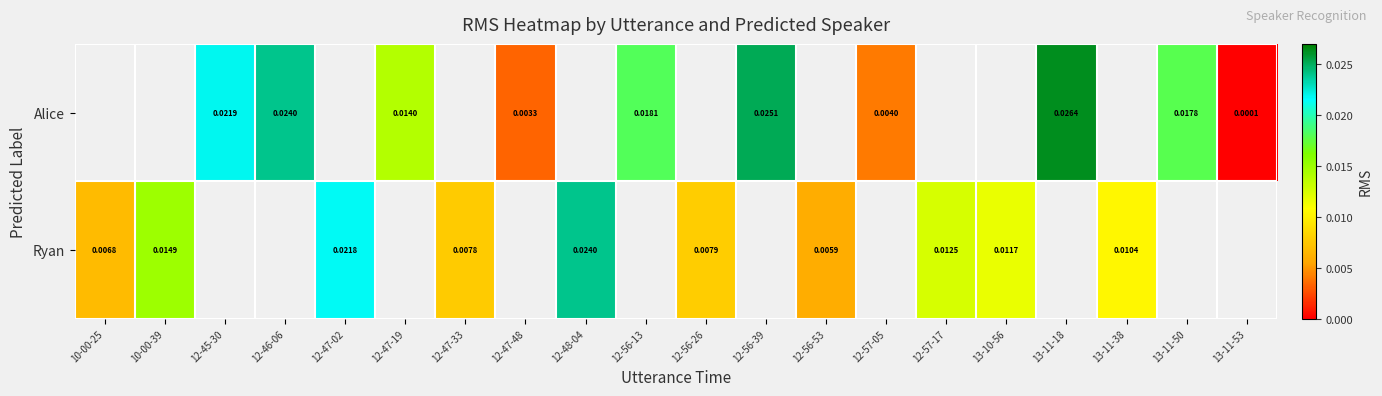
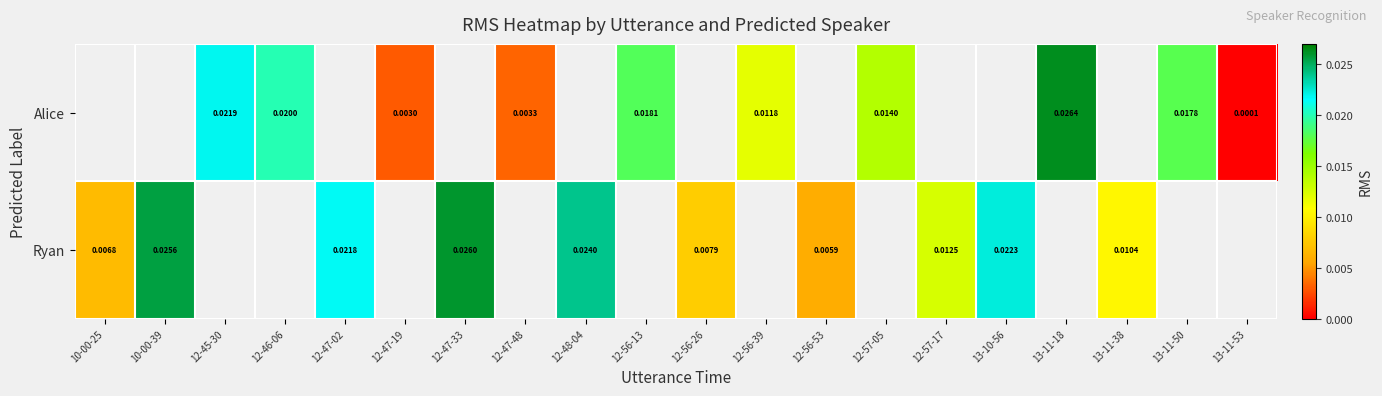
Alice, 12-46-06: 0.0240 -> 0.0200
Alice, 12-47-19: 0.0140 -> 0.0030
Alice, 12-56-39: 0.0251 -> 0.0118
Alice, 12-57-05: 0.0040 -> 0.0140
Ryan, 10-00-39: 0.0149 -> 0.0256
Ryan, 12-47-33: 0.0078 -> 0.0260
Ryan, 13-10-56: 0.0117 -> 0.0223
